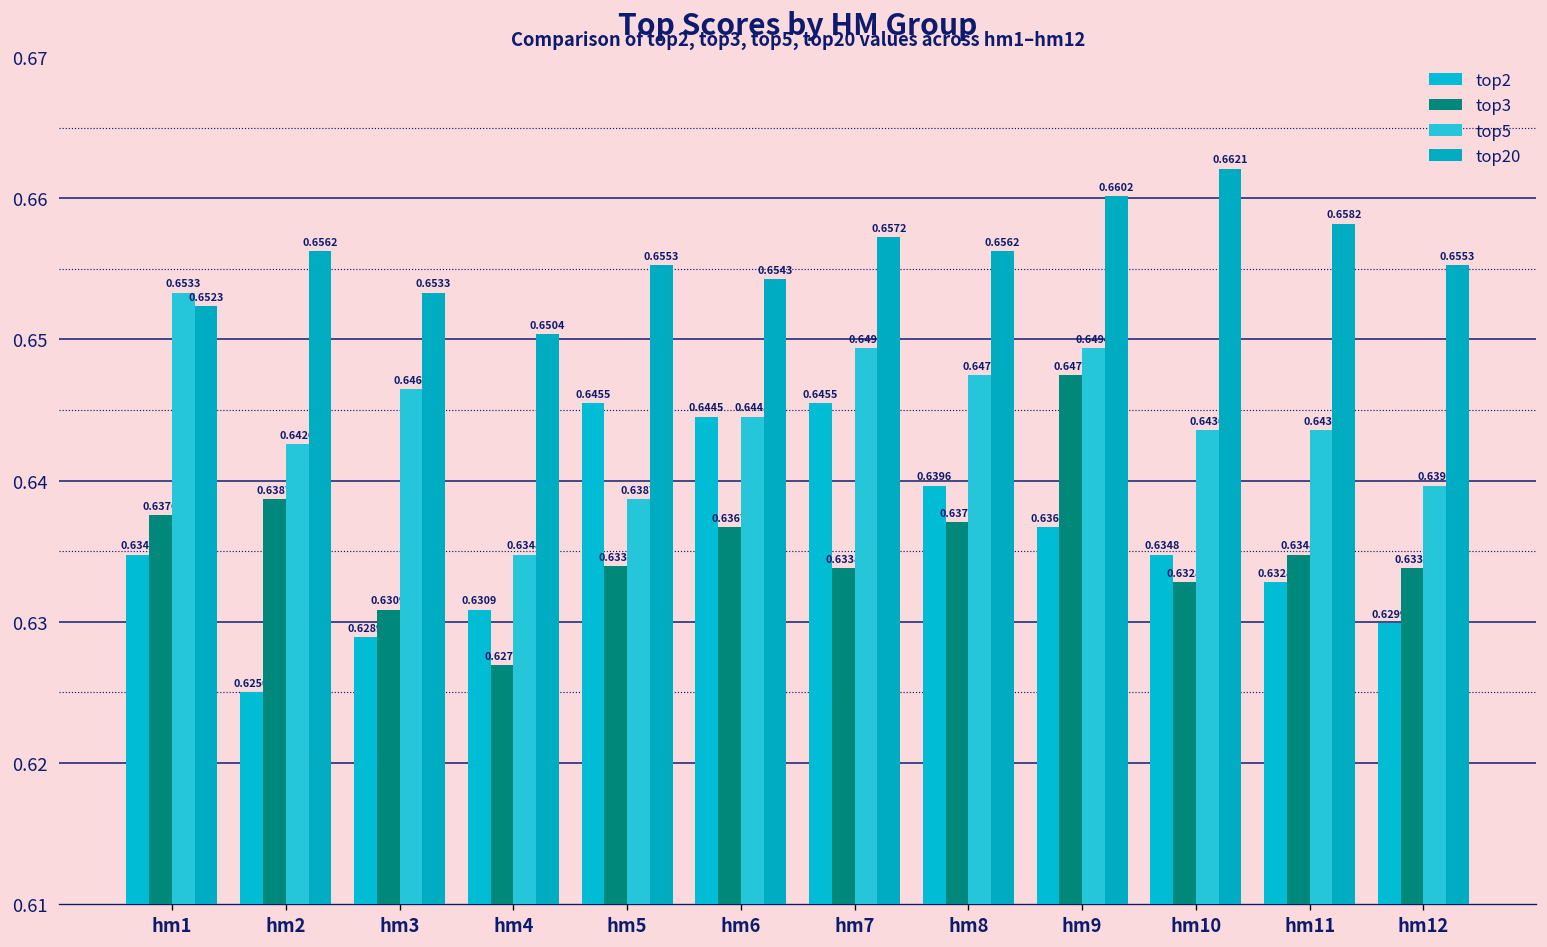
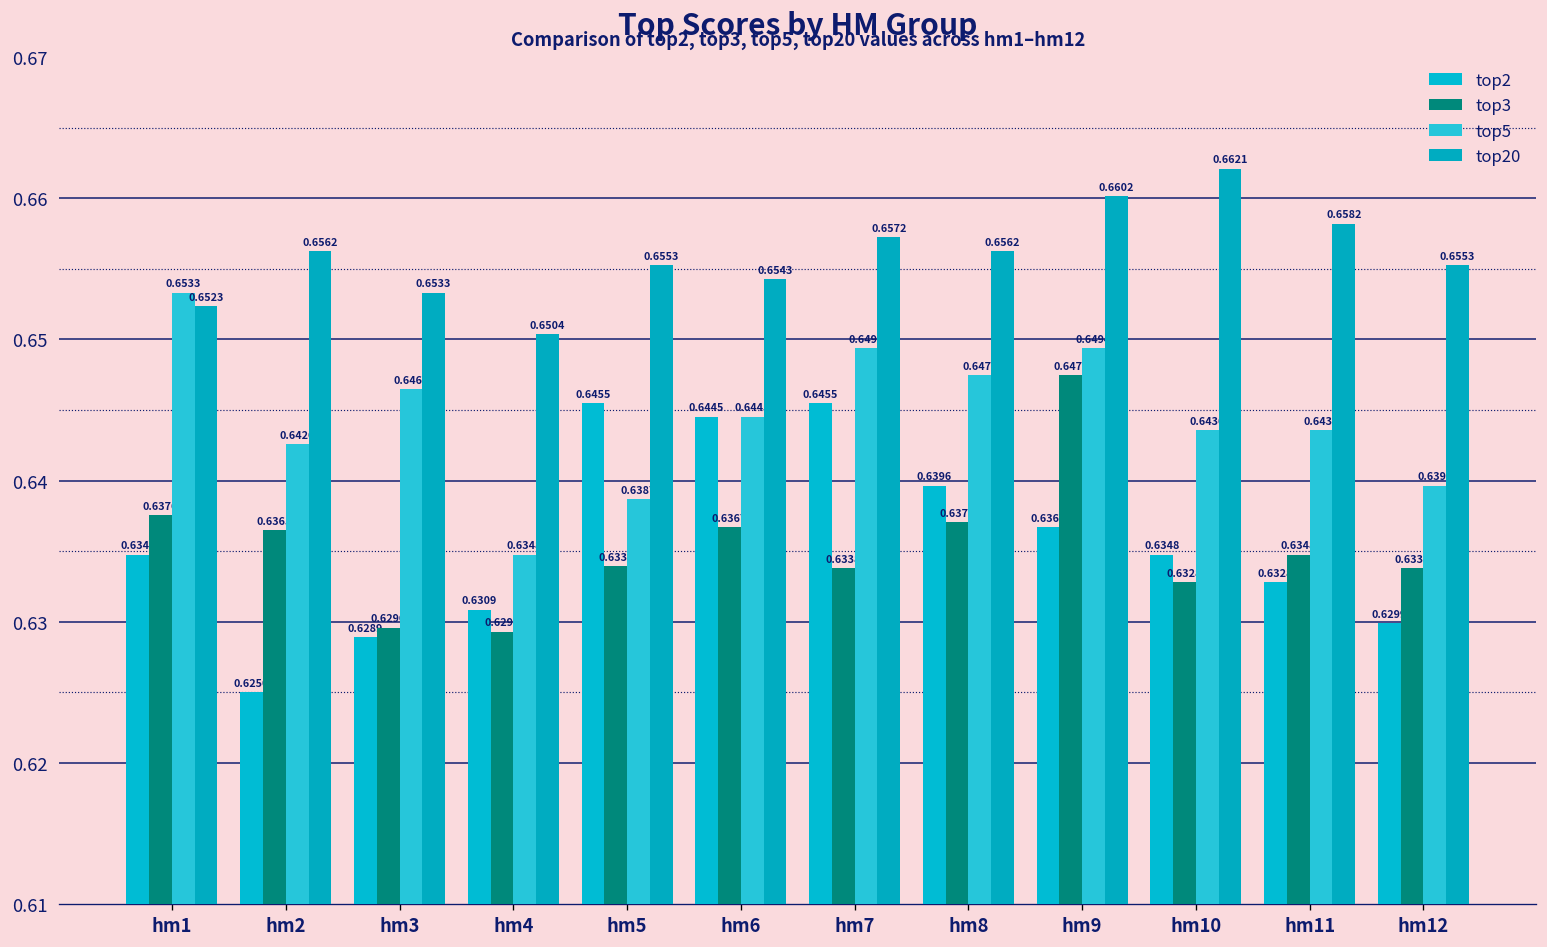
top3, hm2: 0.6387 -> 0.6365
top3, hm3: 0.6309 -> 0.6296
top3, hm4: 0.6270 -> 0.6293
